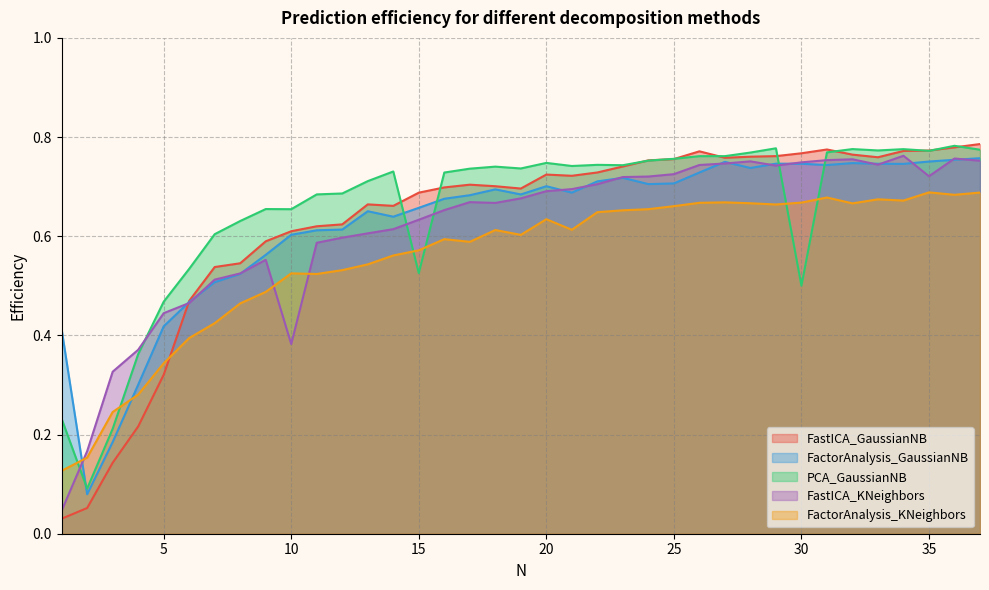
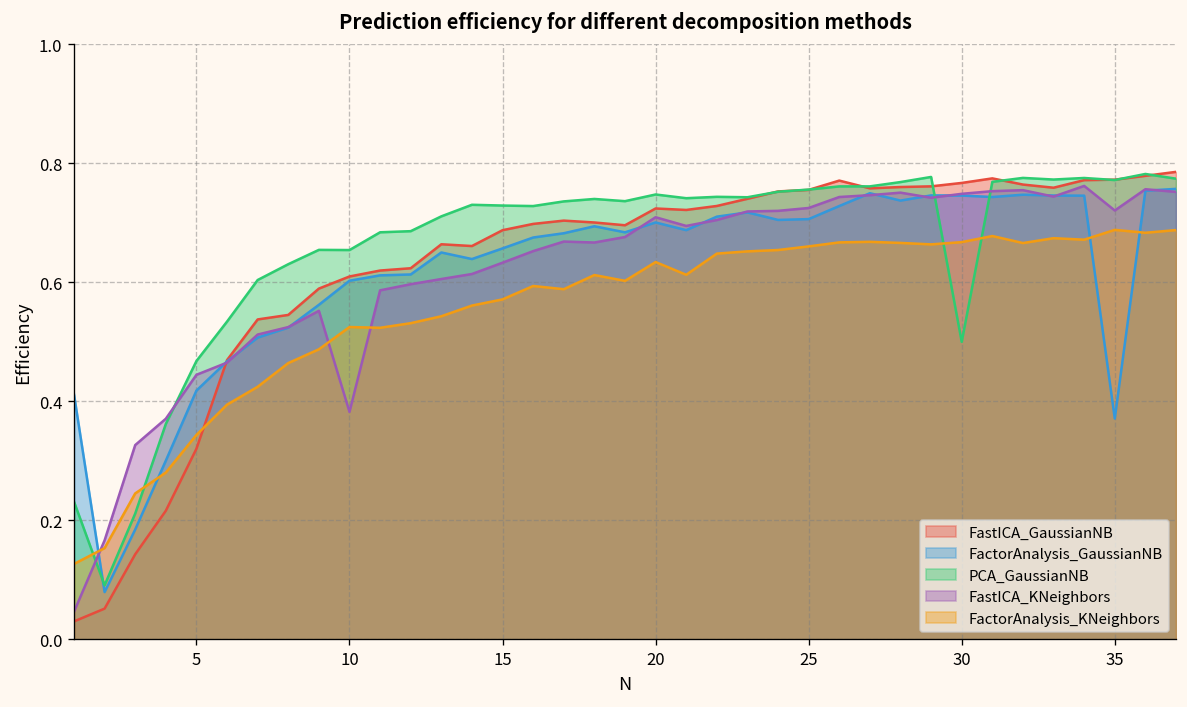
PCA_GaussianNB, 15: 0.53 -> 0.73
FastICA_KNeighbors, 20: 0.69 -> 0.71
FactorAnalysis_GaussianNB, 35: 0.75 -> 0.37
